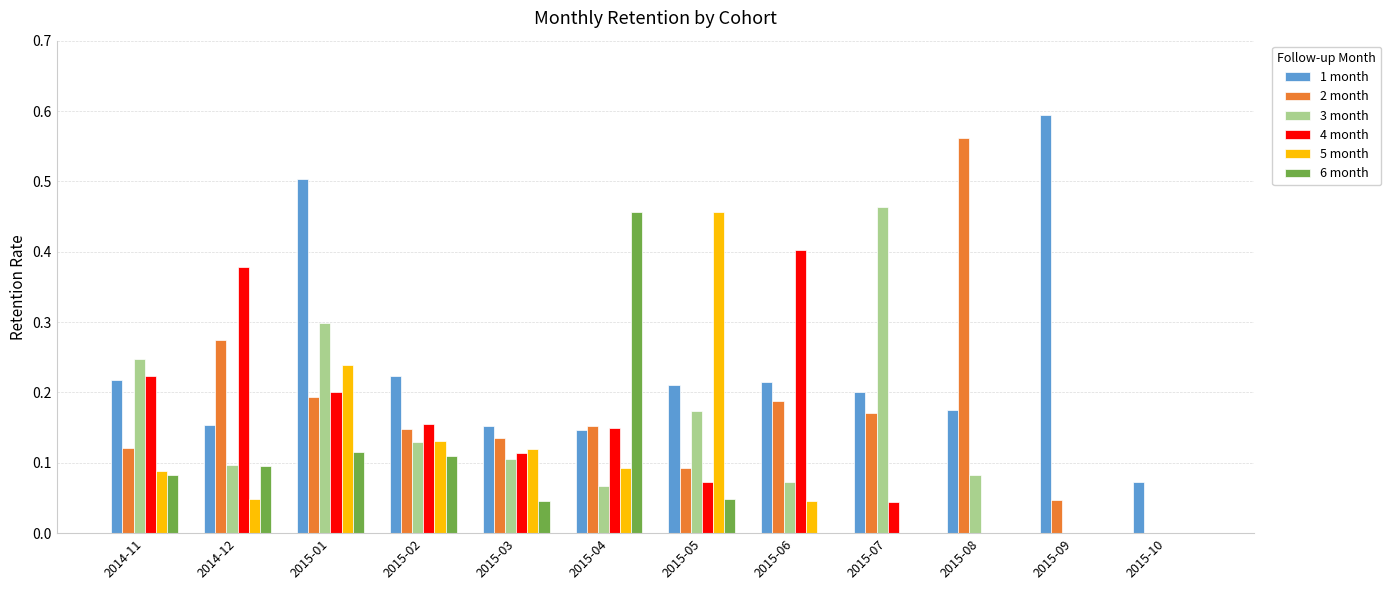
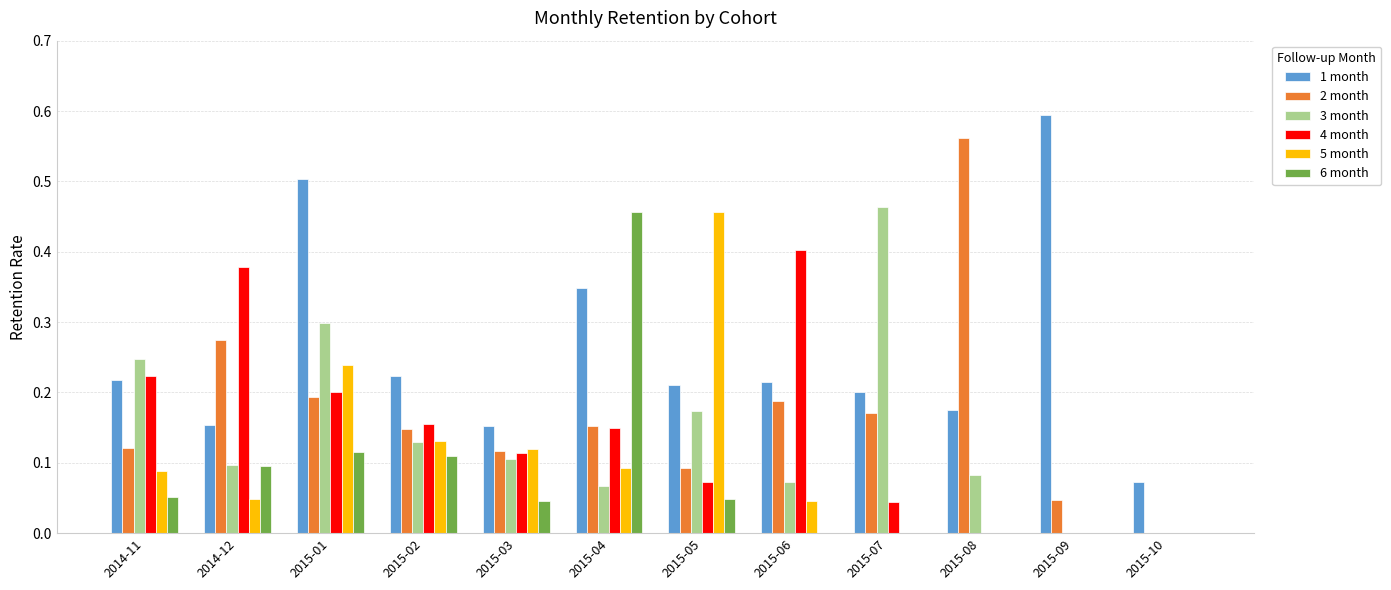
6 month, 2014-11: 0.08 -> 0.05
2 month, 2015-03: 0.14 -> 0.12
1 month, 2015-04: 0.15 -> 0.35
